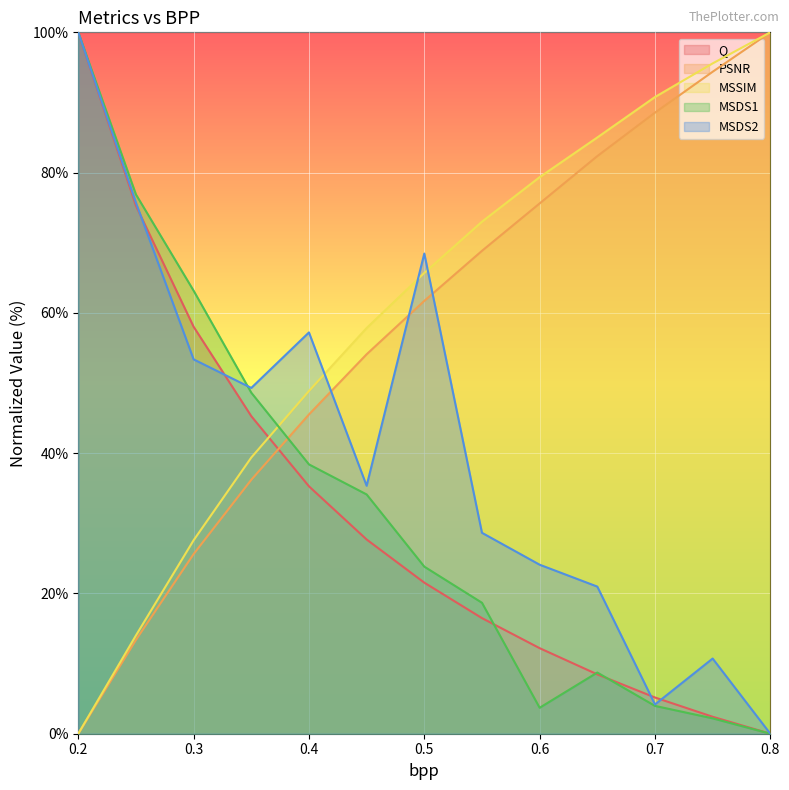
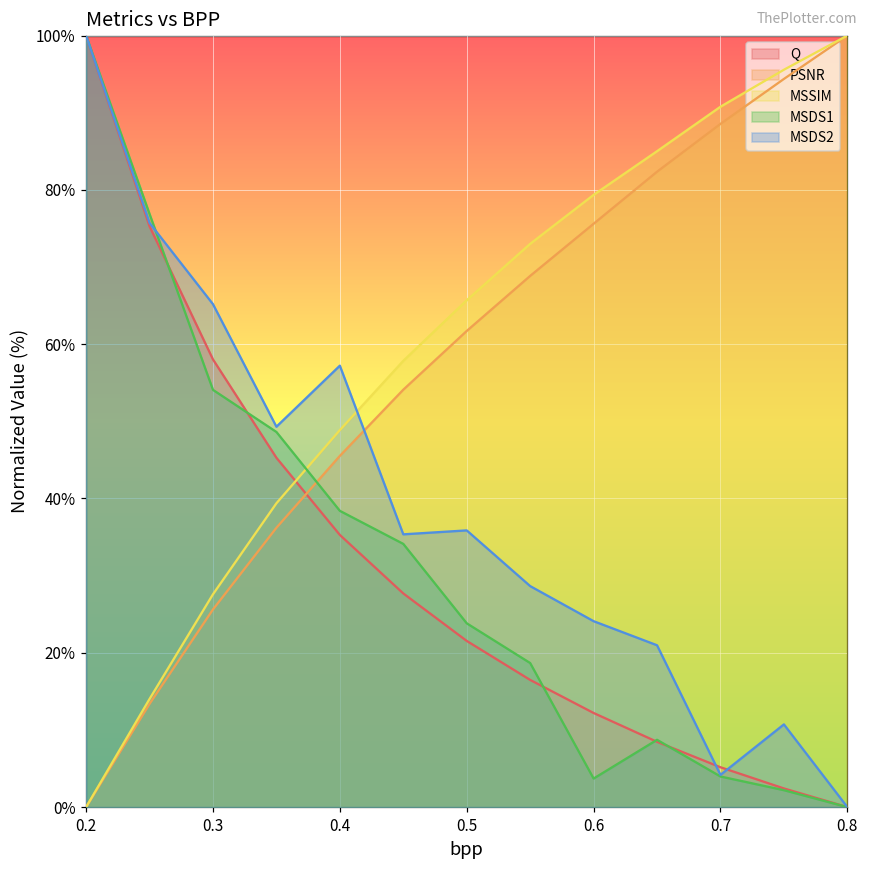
MSDS1, 0.3: 63% -> 54%
MSDS2, 0.3: 53% -> 65%
MSDS2, 0.5: 68% -> 36%
